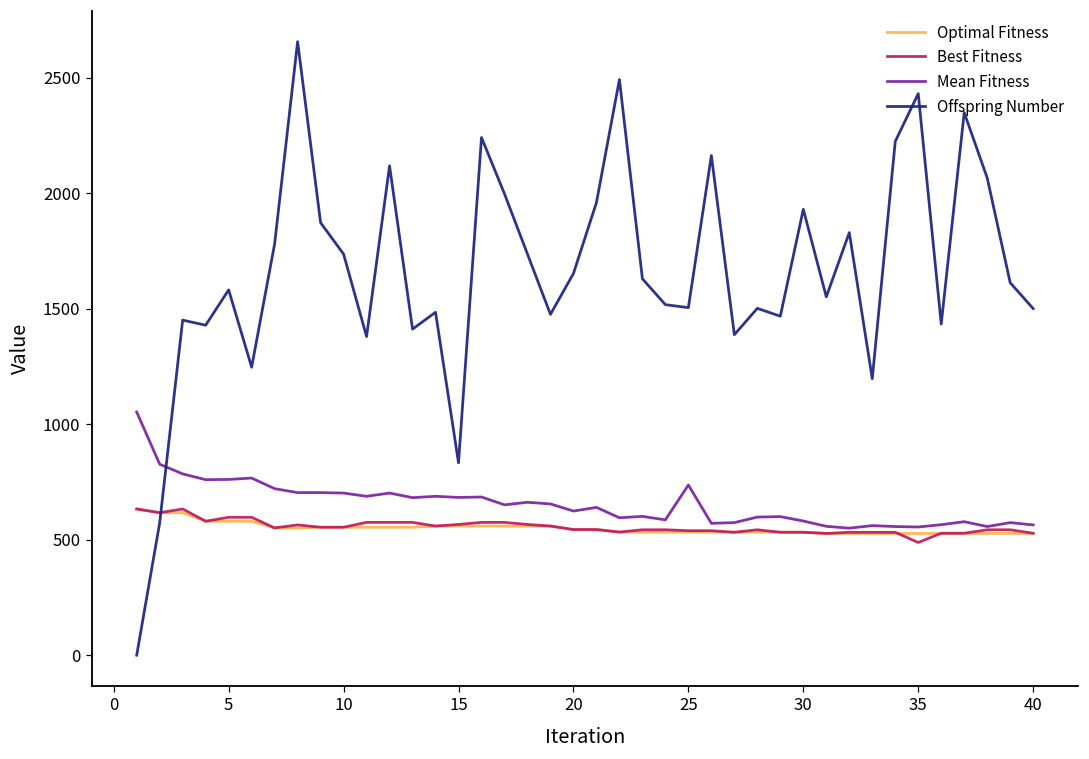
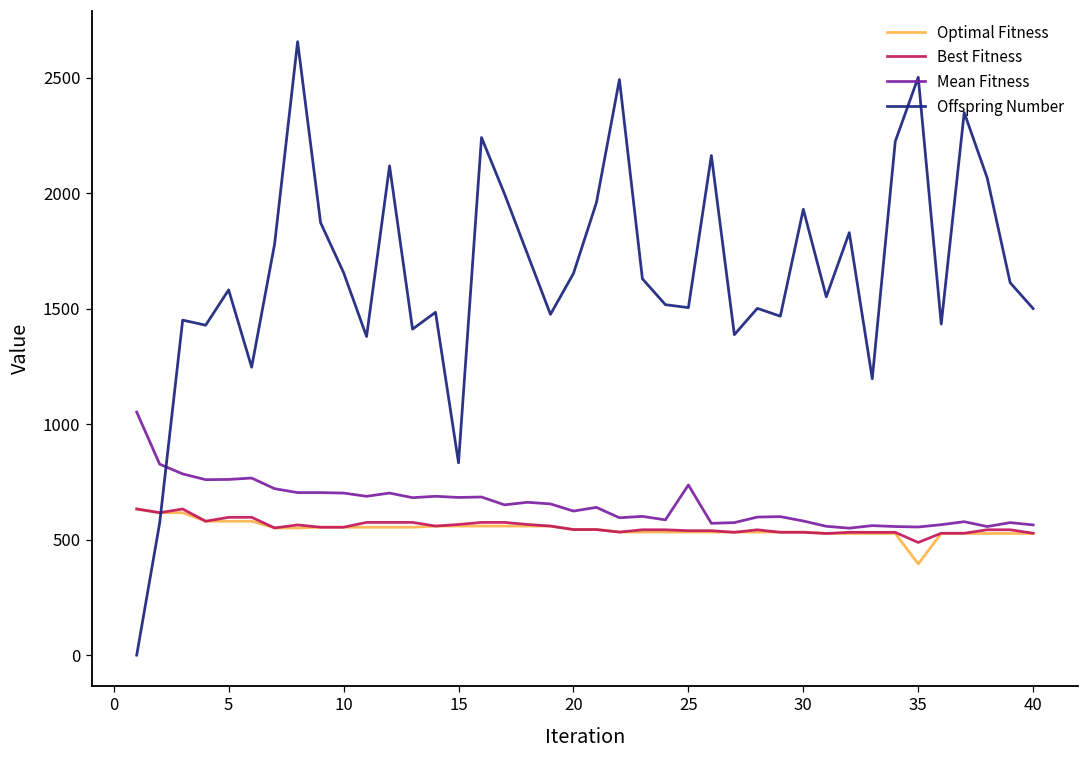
Offspring Number, 10: 1740 -> 1660
Optimal Fitness, 35: 530 -> 400
Offspring Number, 35: 2430 -> 2500
